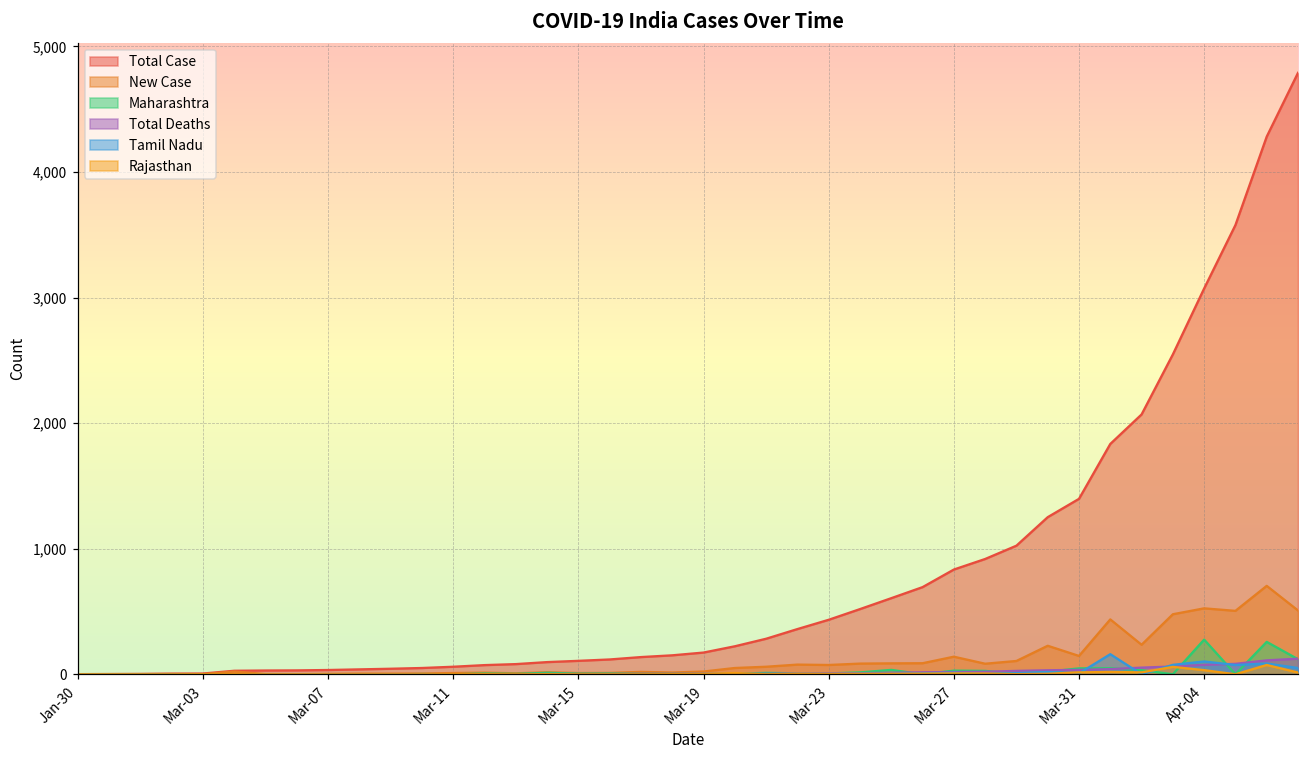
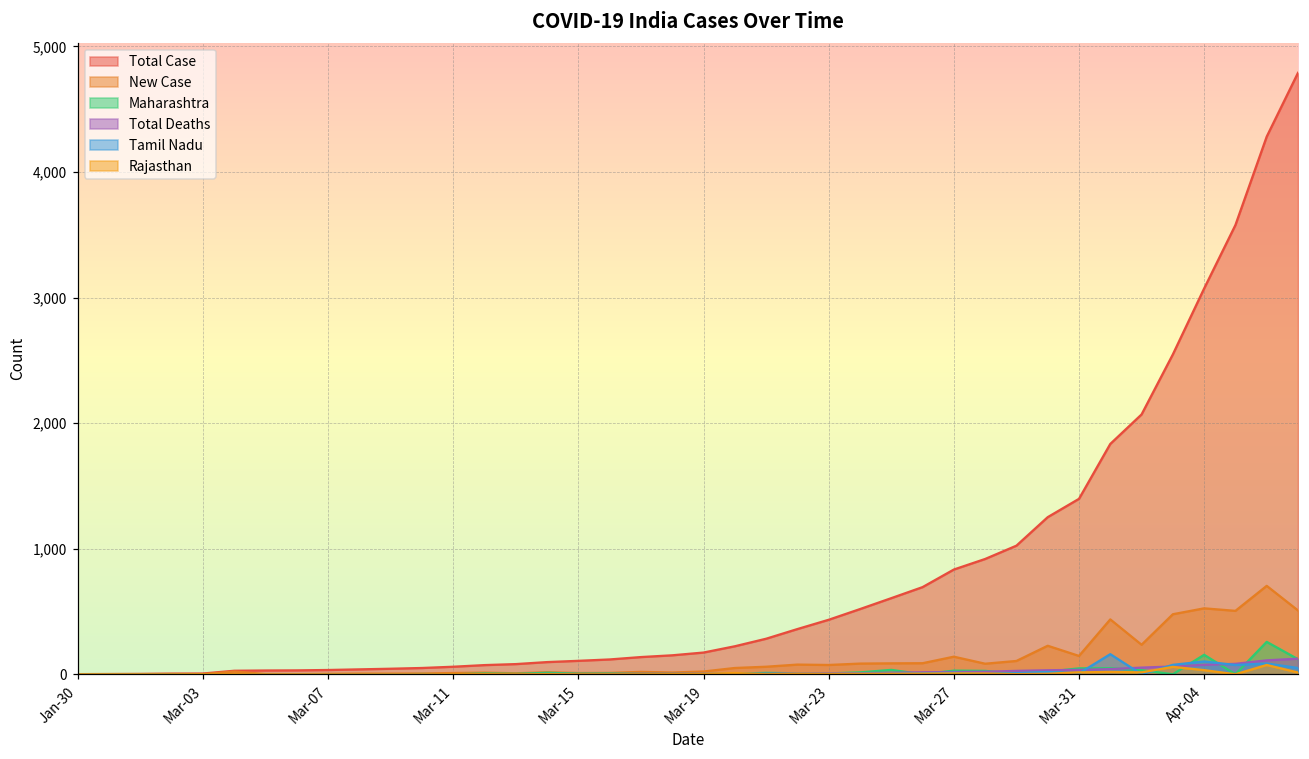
Maharashtra, Apr-04: 280 -> 160
